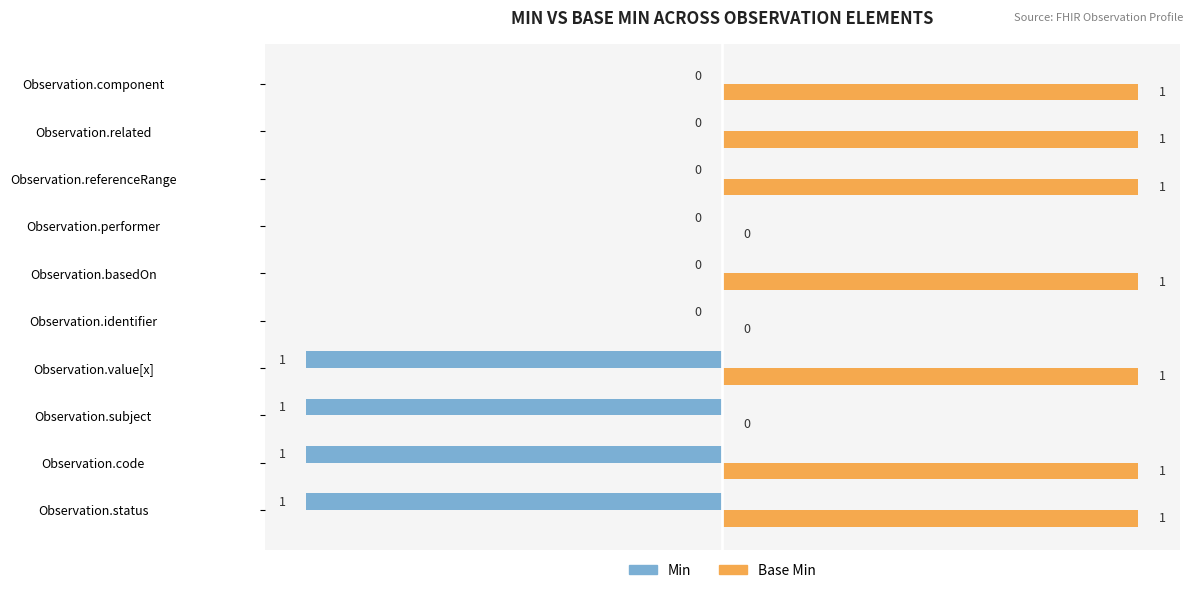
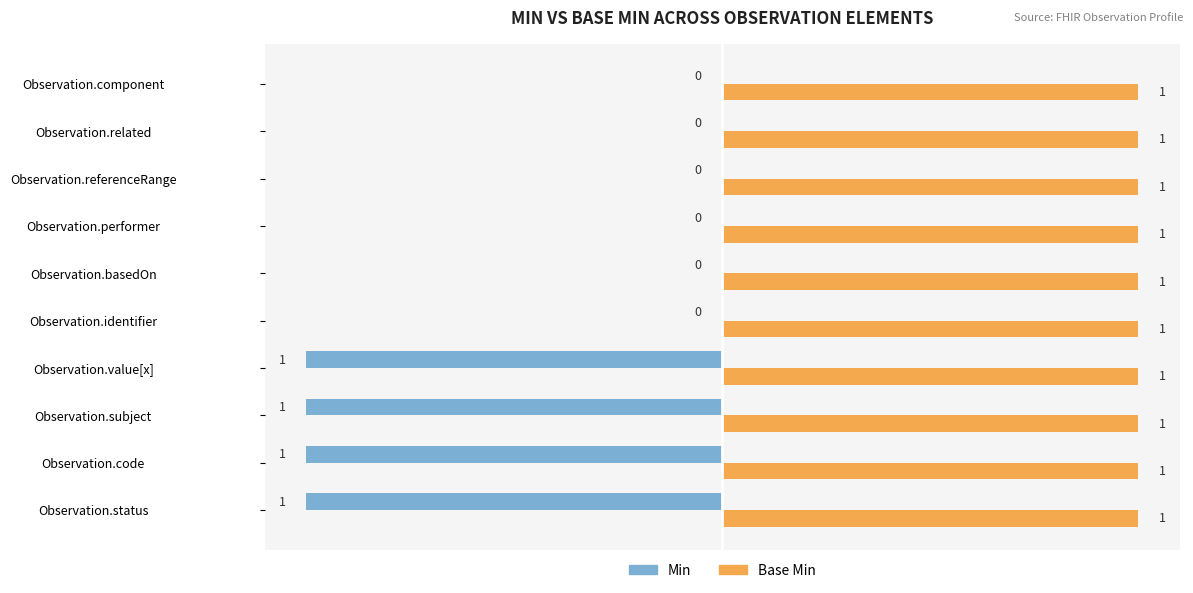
Base Min, Observation.performer: 0 -> 1
Base Min, Observation.identifier: 0 -> 1
Base Min, Observation.subject: 0 -> 1
